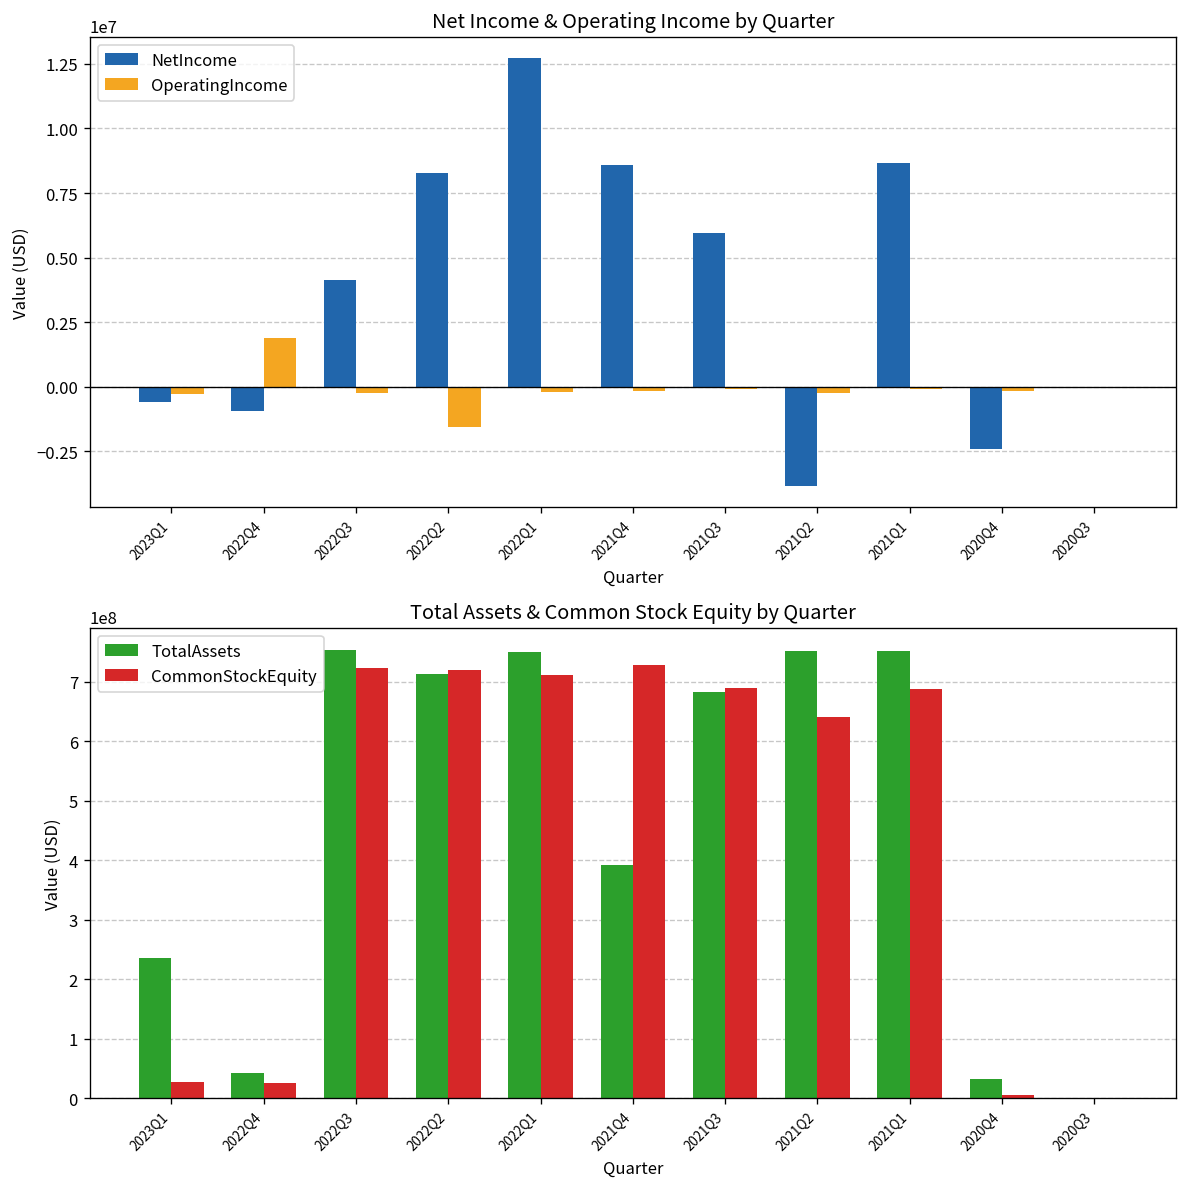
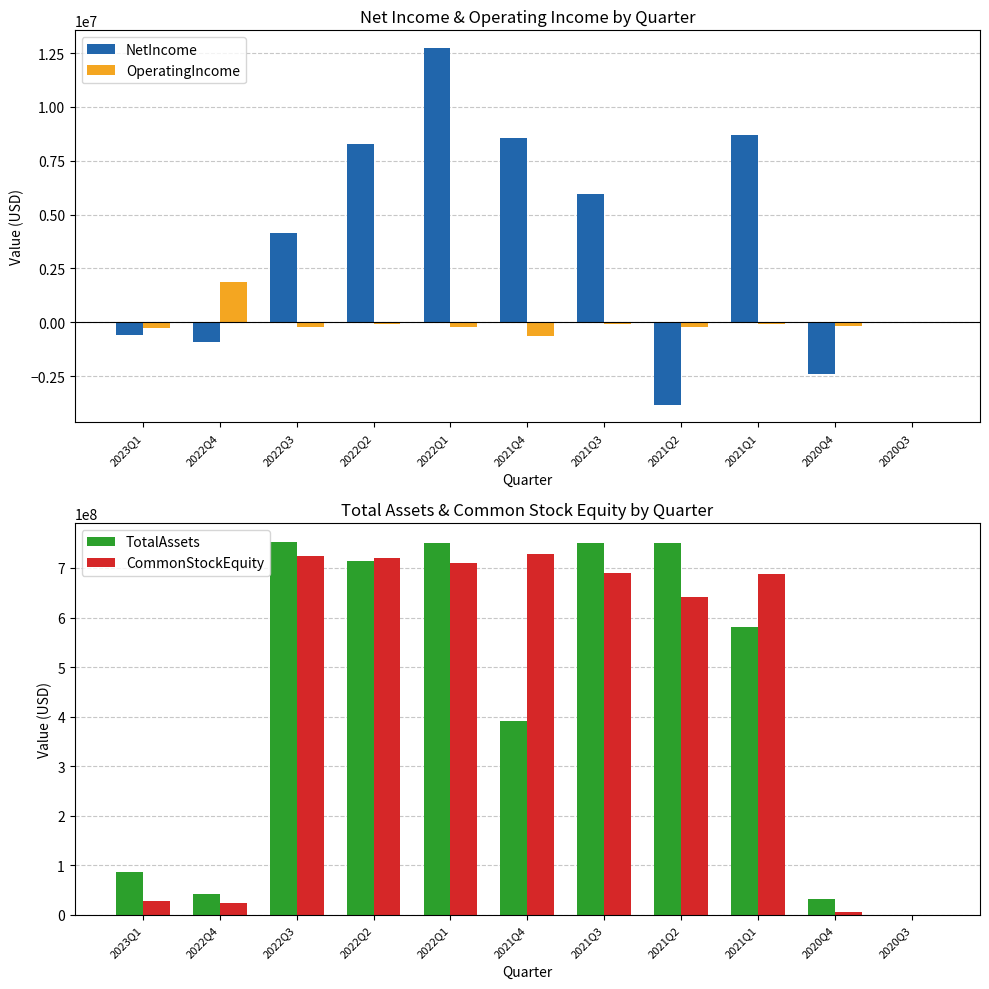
Net Income & Operating Income by Quarter, OperatingIncome, 2022Q2: -1600000 -> -100000
Net Income & Operating Income by Quarter, OperatingIncome, 2021Q4: -200000 -> -700000
Total Assets & Common Stock Equity by Quarter, TotalAssets, 2023Q1: 240000000 -> 90000000
Total Assets & Common Stock Equity by Quarter, TotalAssets, 2021Q3: 680000000 -> 750000000
Total Assets & Common Stock Equity by Quarter, TotalAssets, 2021Q1: 750000000 -> 580000000
